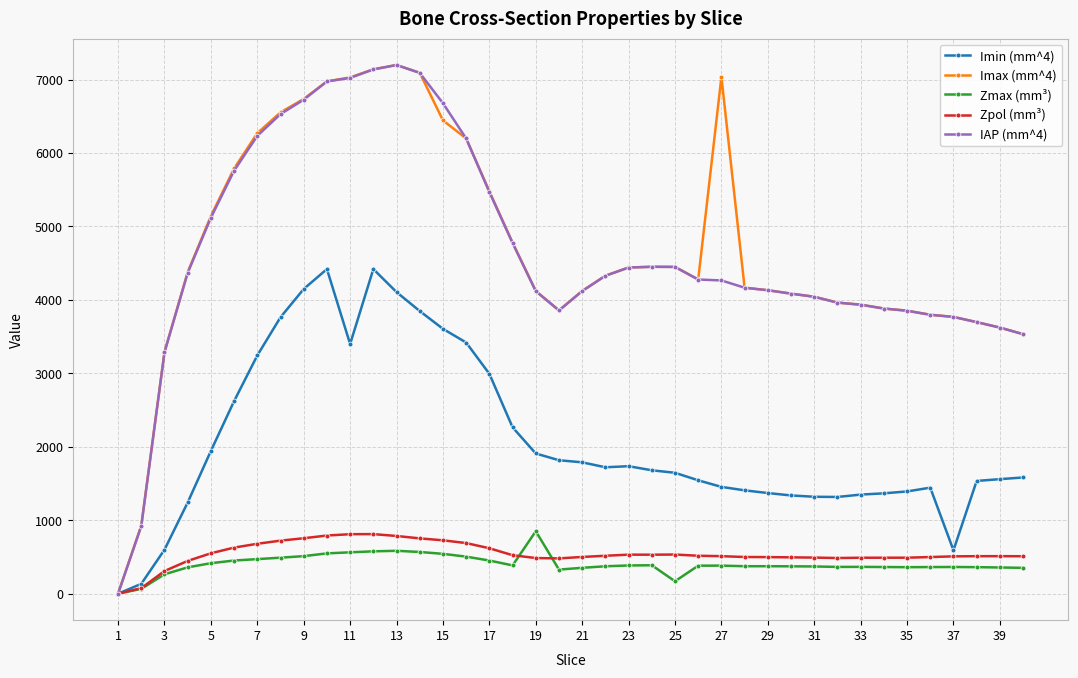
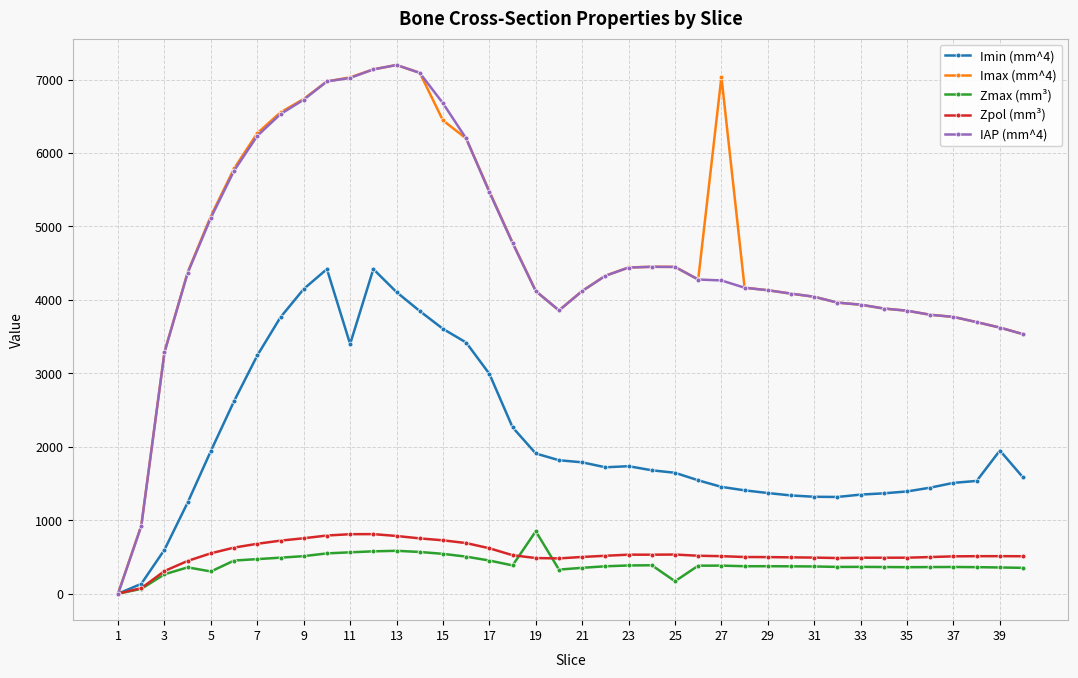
Zmax (mm³), 5: 400 -> 300
Imin (mm^4), 37: 600 -> 1500
Imin (mm^4), 39: 1600 -> 2000
